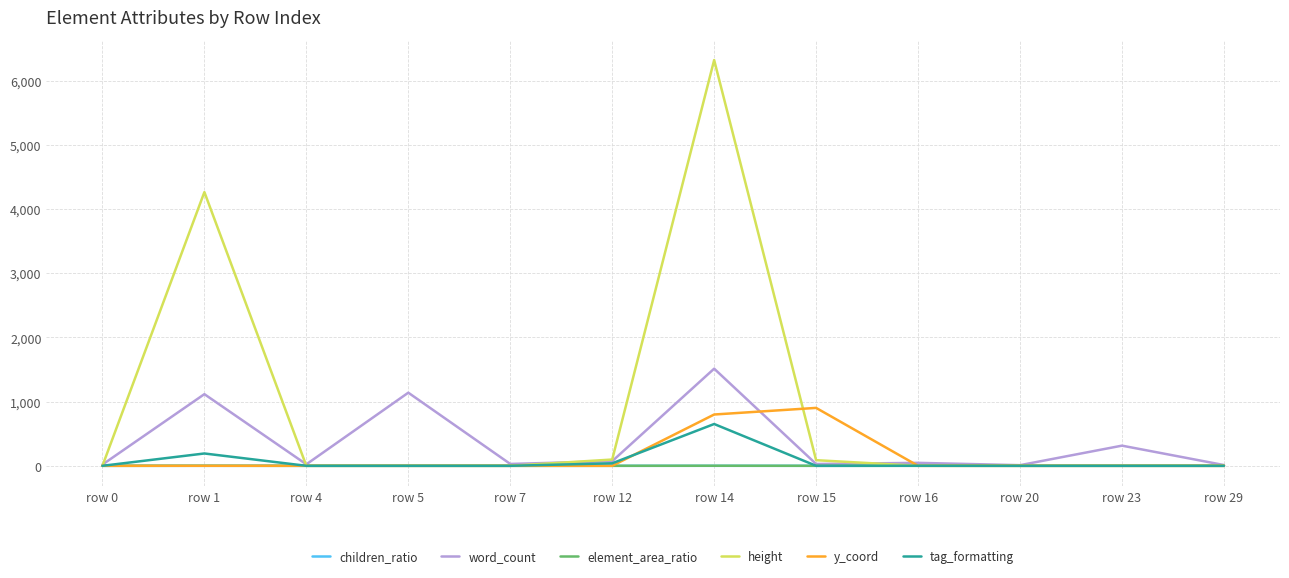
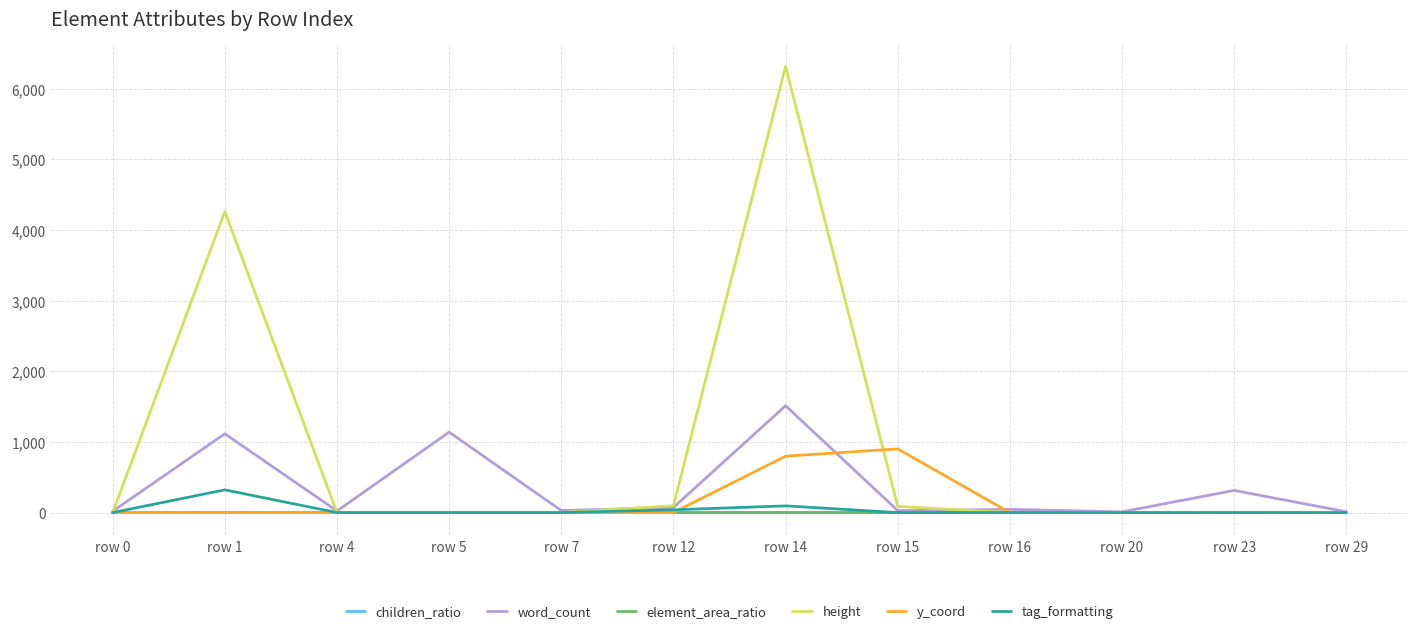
tag_formatting, row 1: 200 -> 300
tag_formatting, row 14: 700 -> 100
